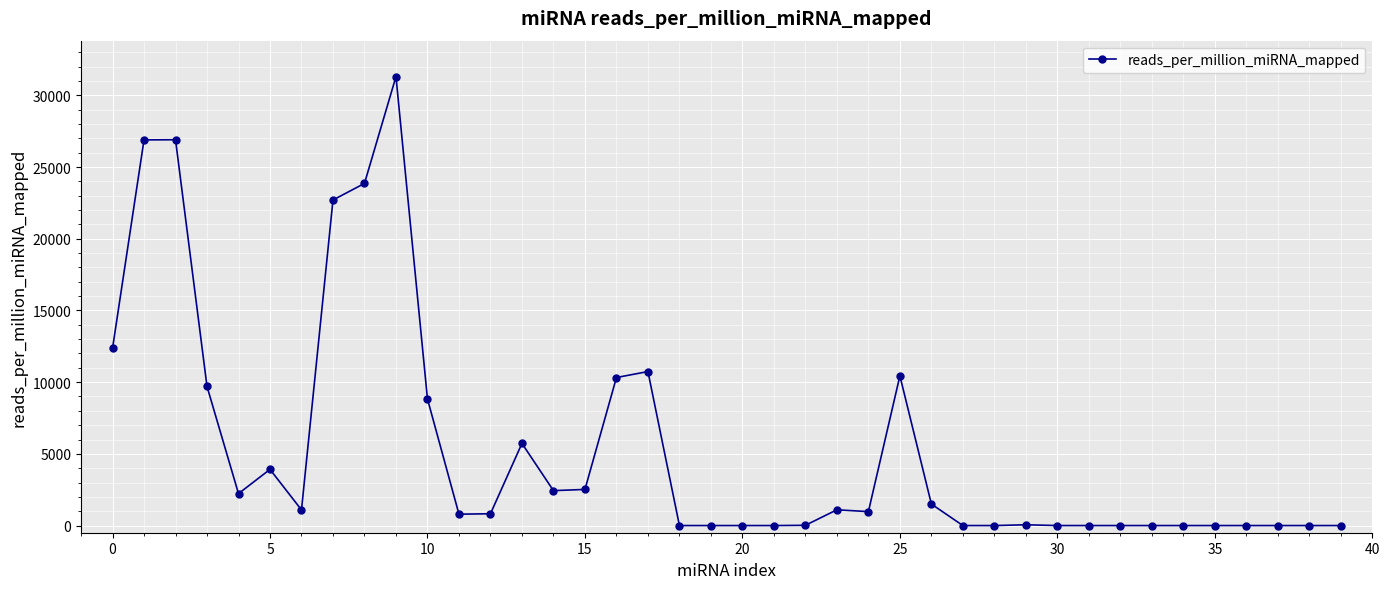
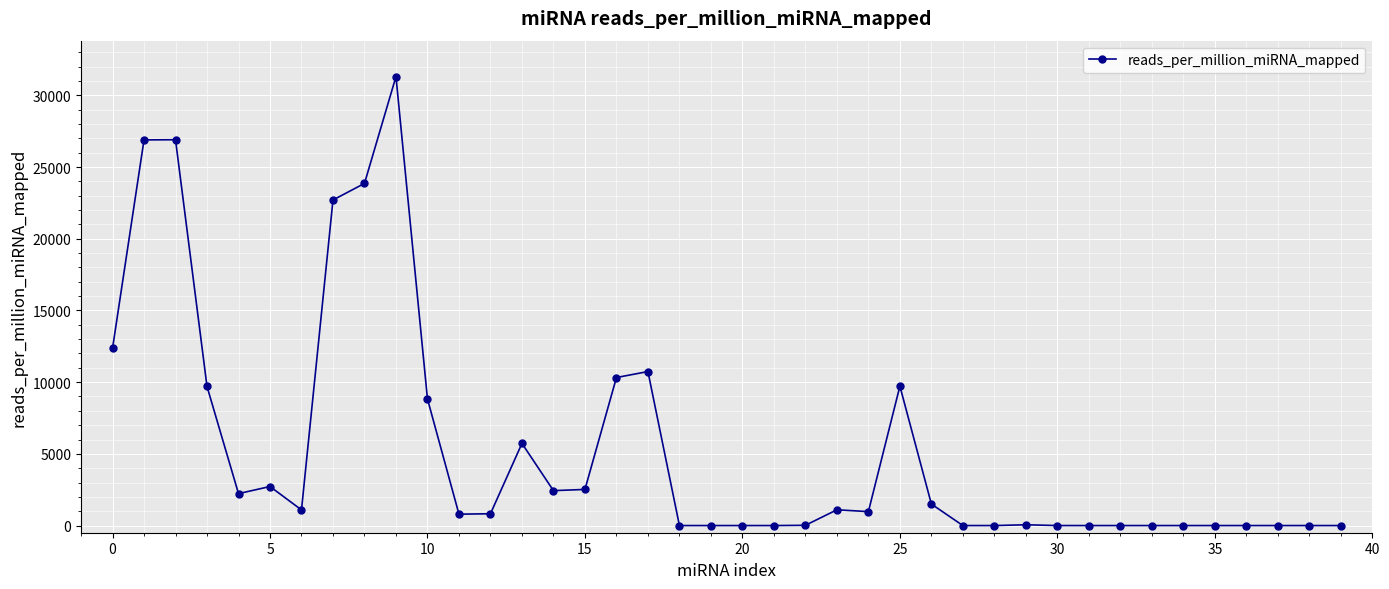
5: 3900 -> 2700
25: 10400 -> 9700
